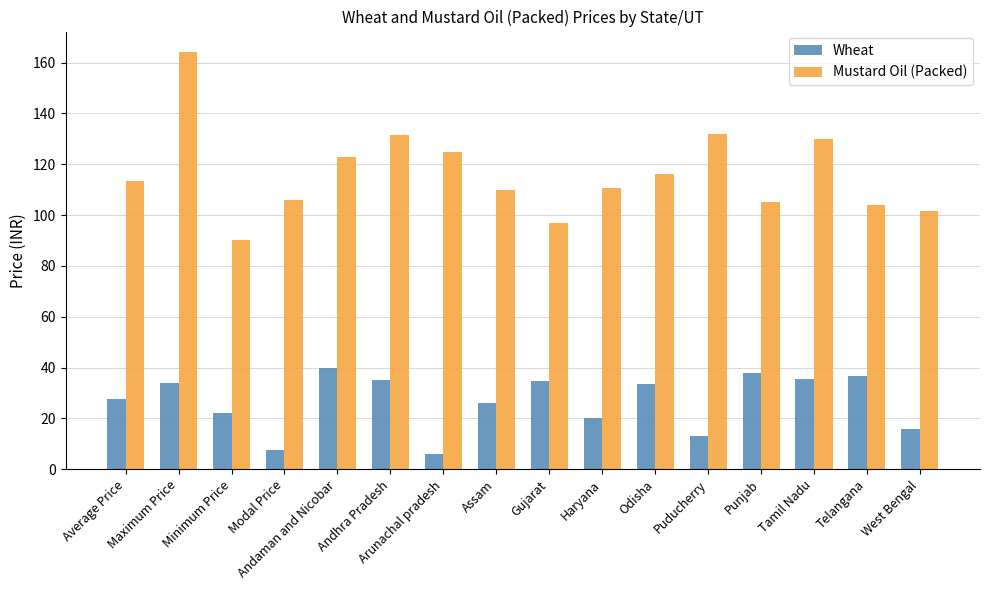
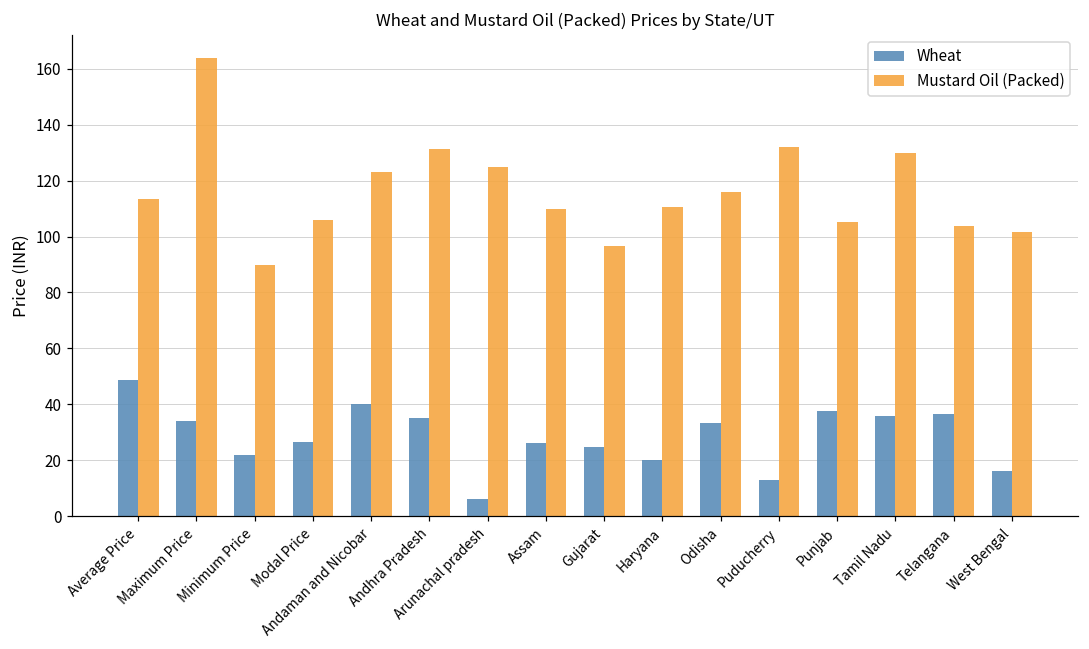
Wheat, Average Price: 28 -> 49
Wheat, Modal Price: 7 -> 27
Wheat, Gujarat: 35 -> 25
